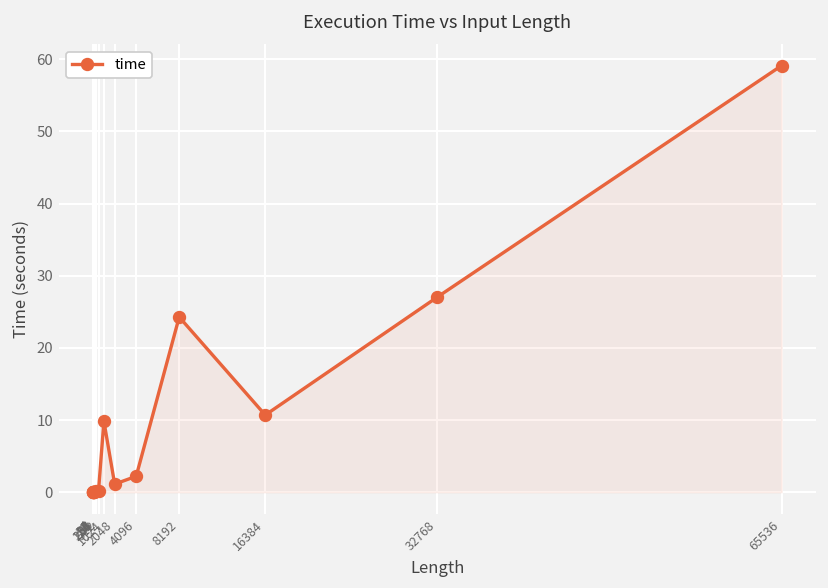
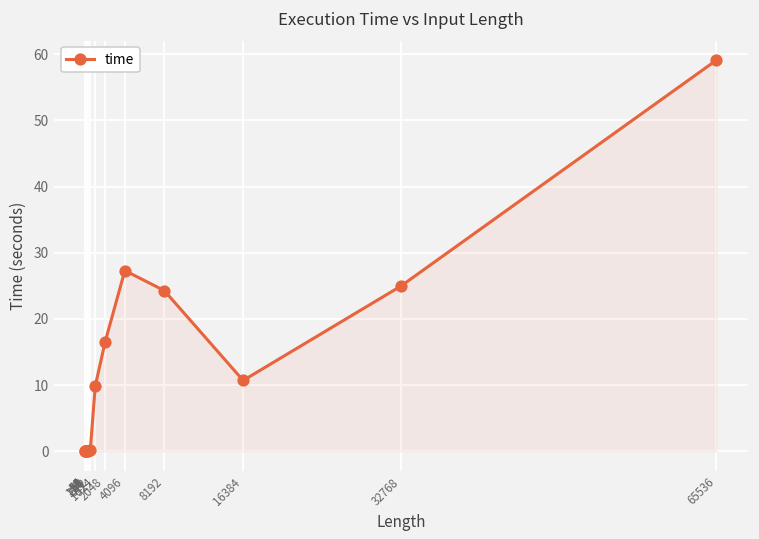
2048: 1 -> 17
4096: 2 -> 27
32768: 27 -> 25
